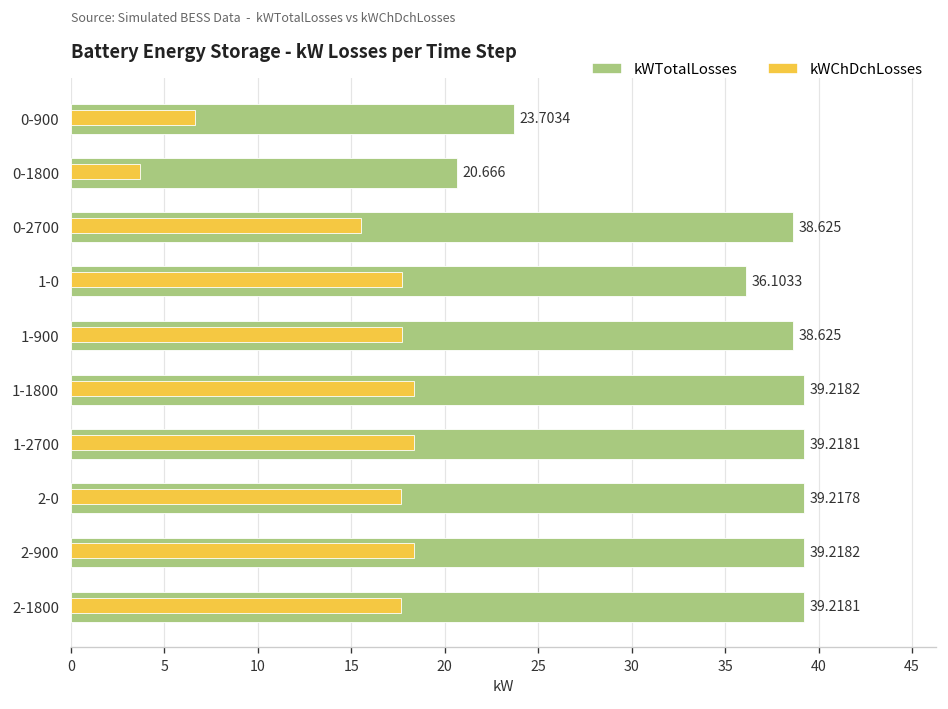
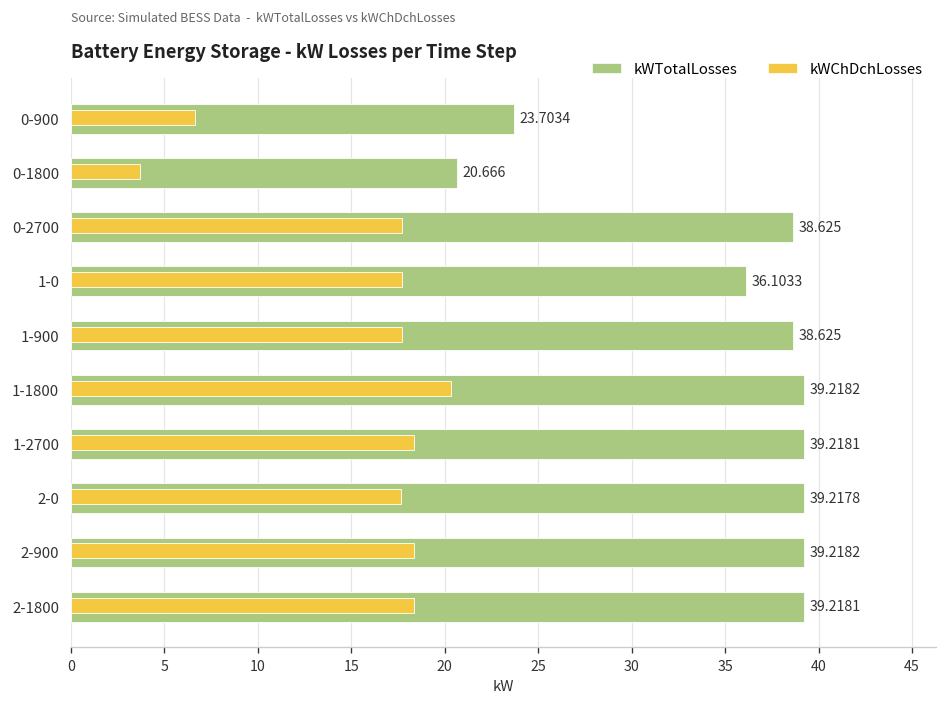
kWChDchLosses, 0-2700: 15.5 -> 17.7
kWChDchLosses, 1-1800: 18.3 -> 20.3
kWChDchLosses, 2-1800: 17.6 -> 18.3
